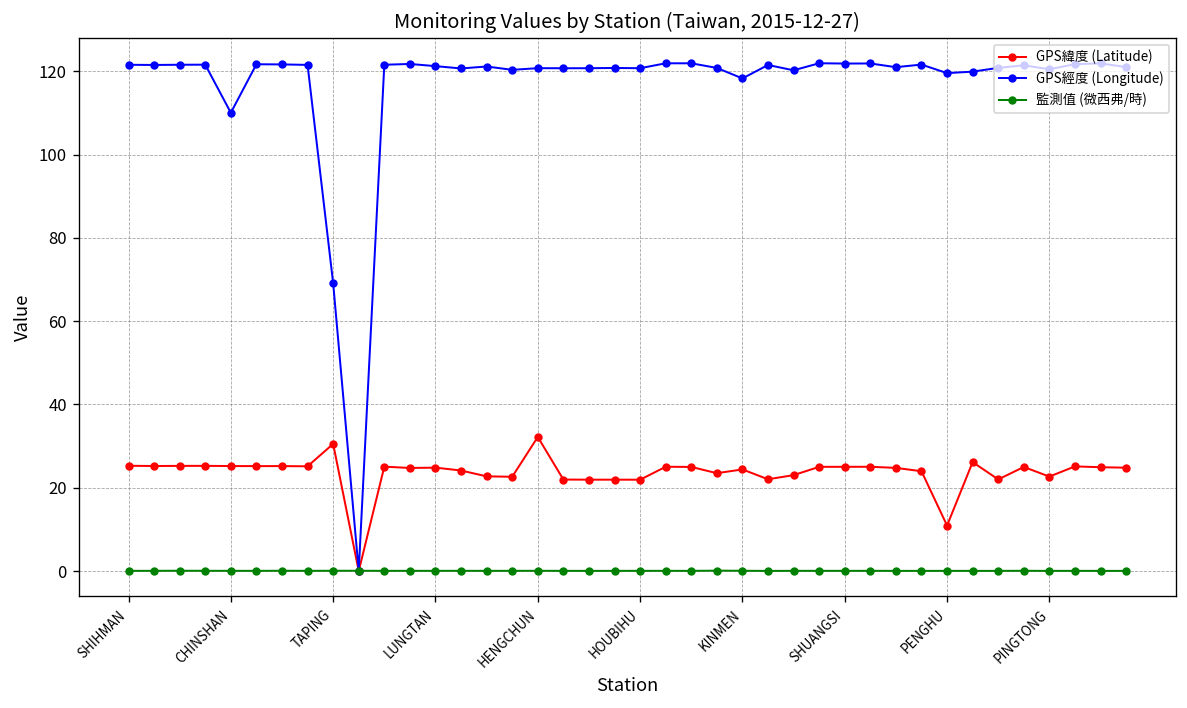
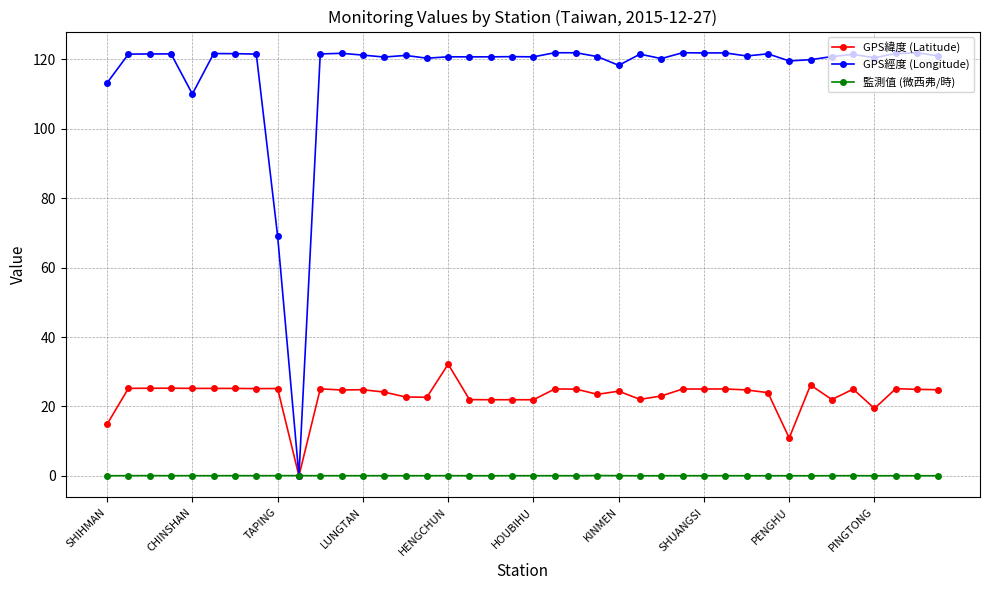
GPS緯度 (Latitude), SHIHMAN: 25 -> 15
GPS經度 (Longitude), SHIHMAN: 122 -> 113
GPS緯度 (Latitude), TAPING: 31 -> 25
GPS緯度 (Latitude), PINGTONG: 23 -> 19
